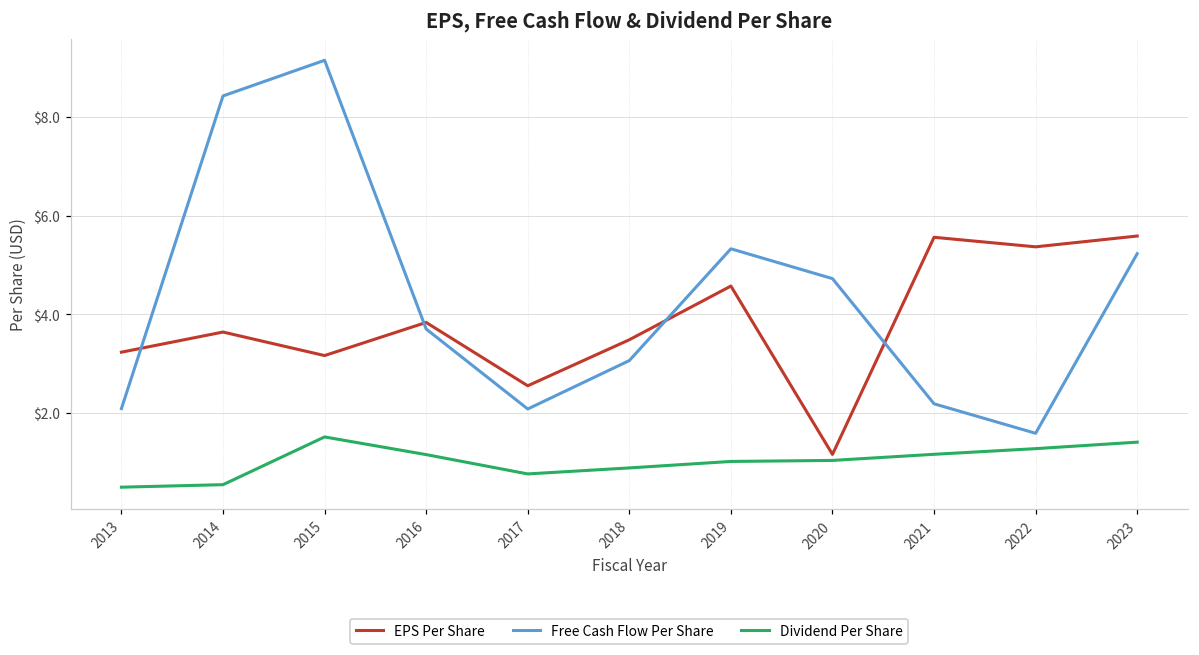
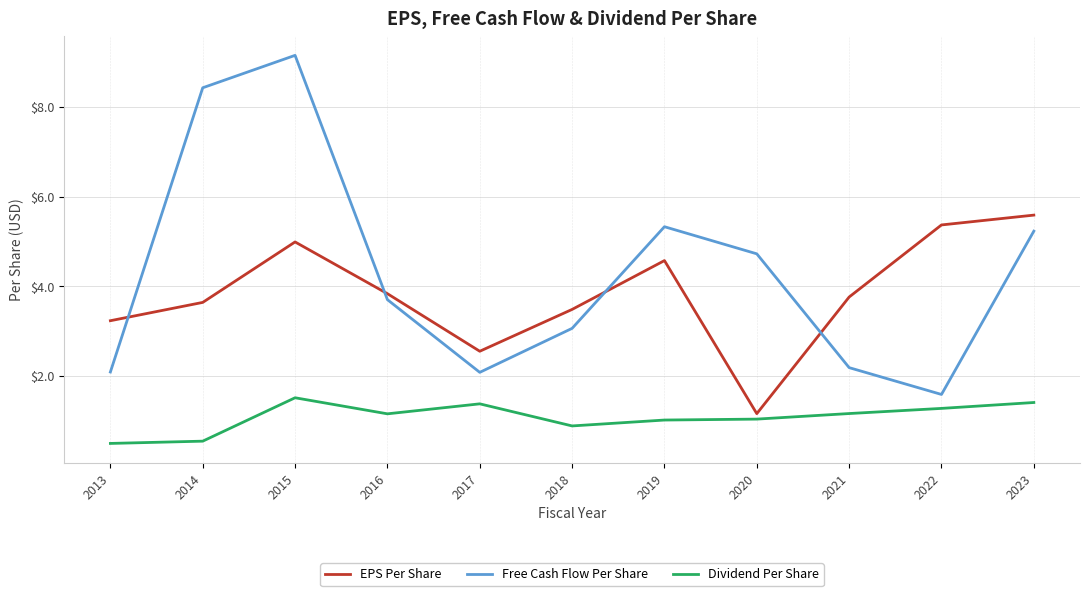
EPS Per Share, 2015: $3.2 -> $5.0
Dividend Per Share, 2017: $0.8 -> $1.4
EPS Per Share, 2021: $5.6 -> $3.8
